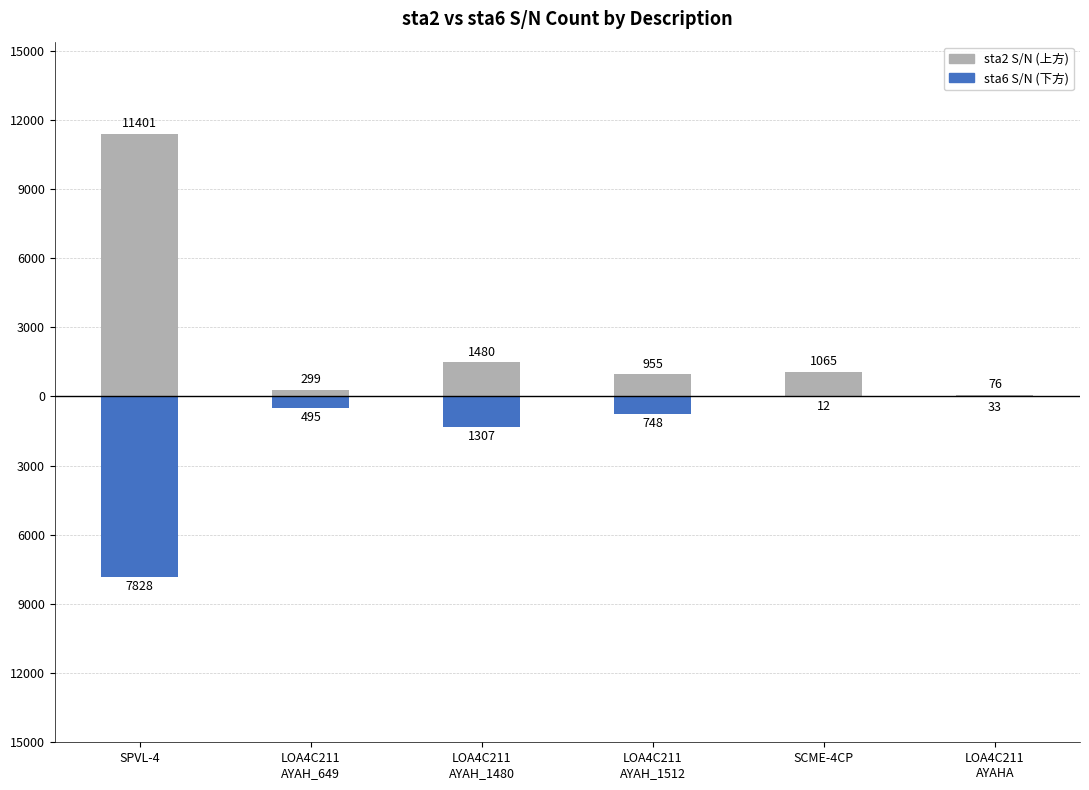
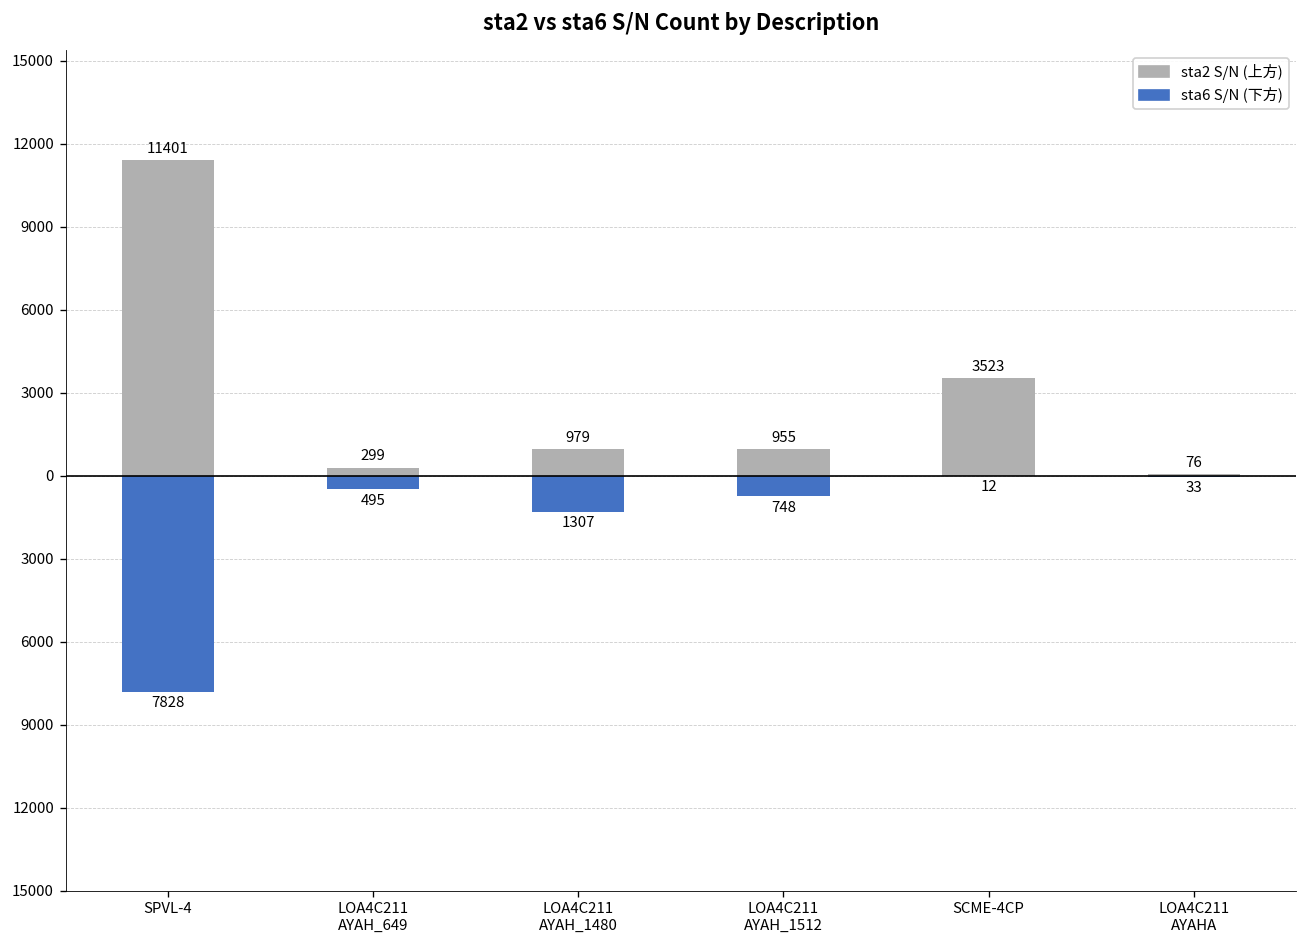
sta2 S/N (上方), LOA4C211 AYAH_1480: 1480 -> 979
sta2 S/N (上方), SCME-4CP: 1065 -> 3523
